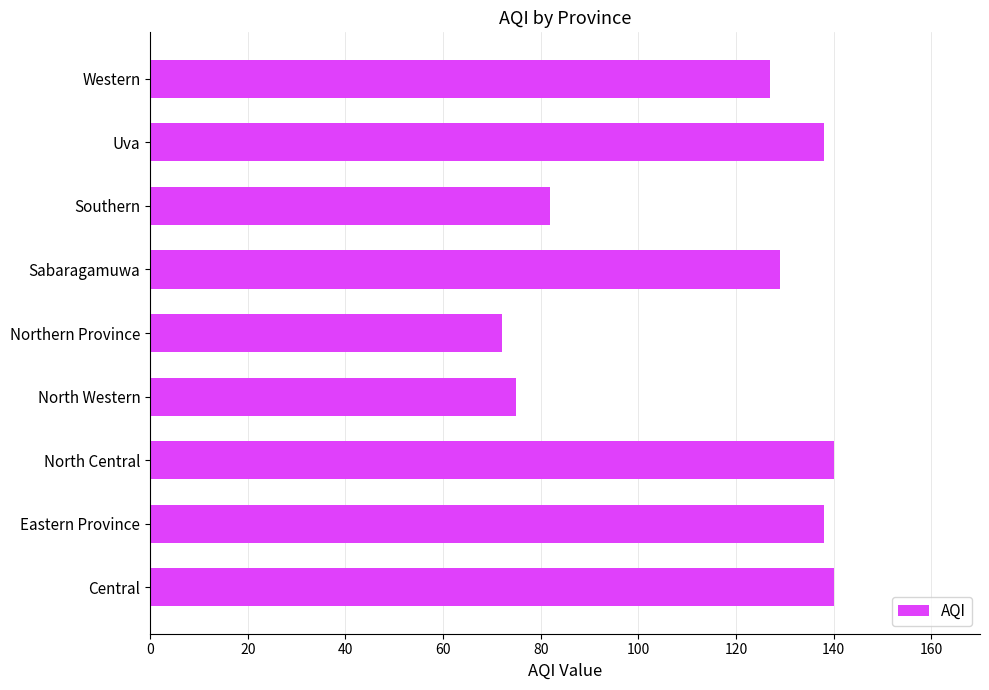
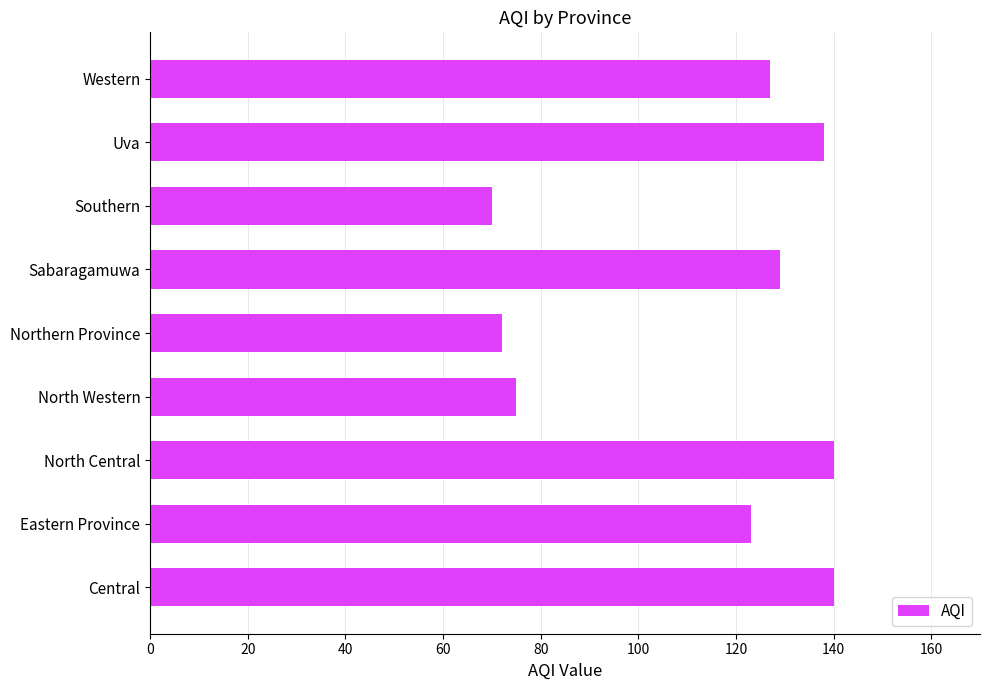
Southern: 82 -> 70
Eastern Province: 138 -> 123
